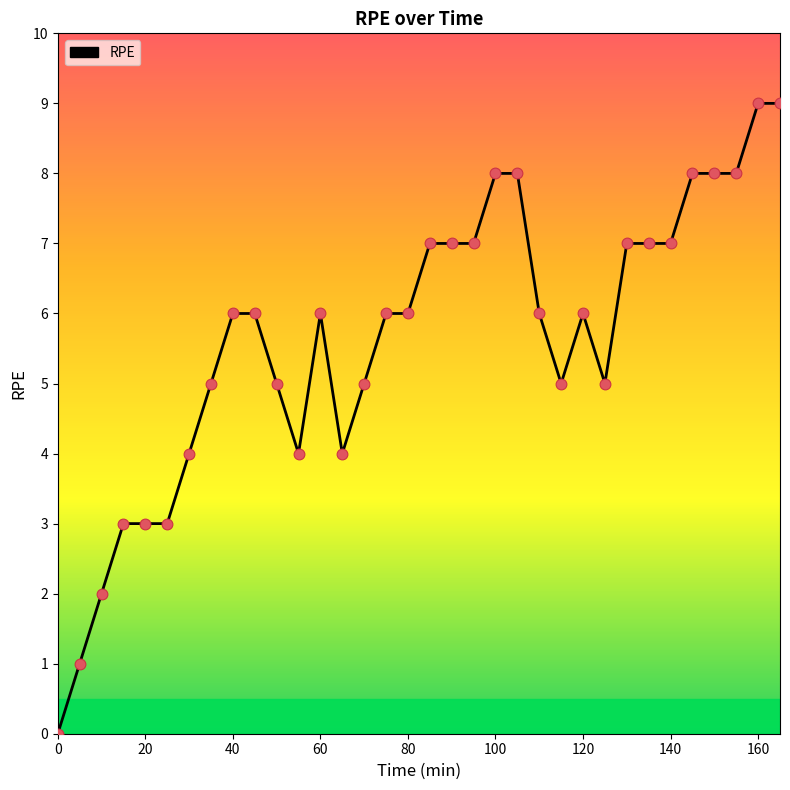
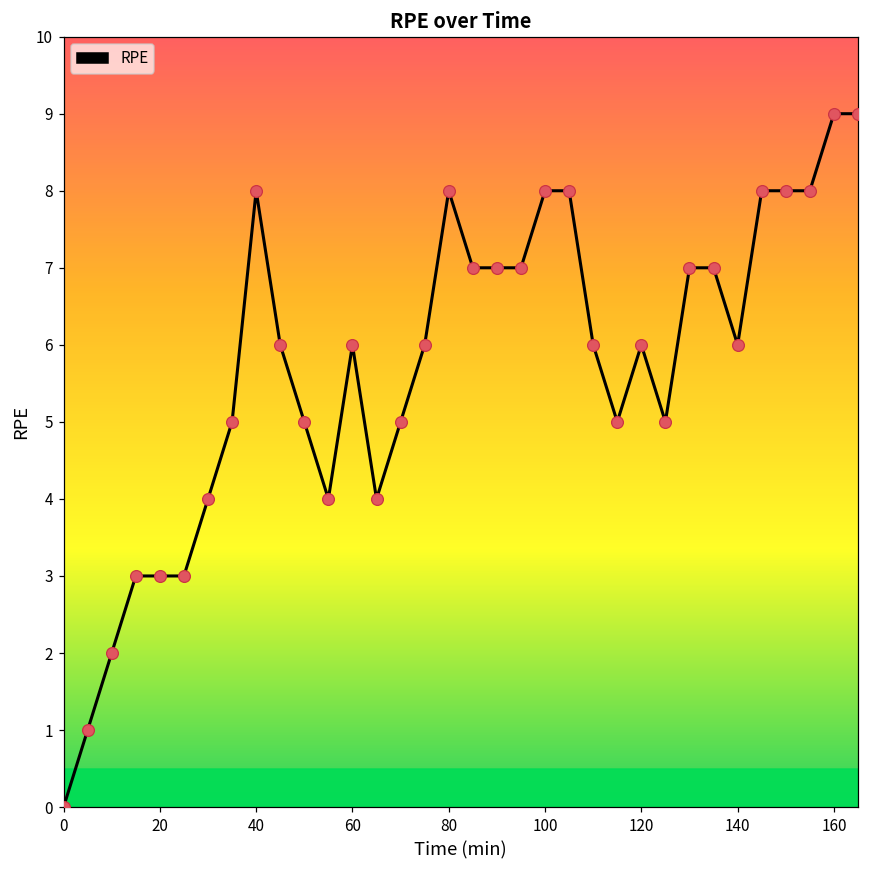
RPE, 40: 6 -> 8
RPE, 80: 6 -> 8
RPE, 140: 7 -> 6
